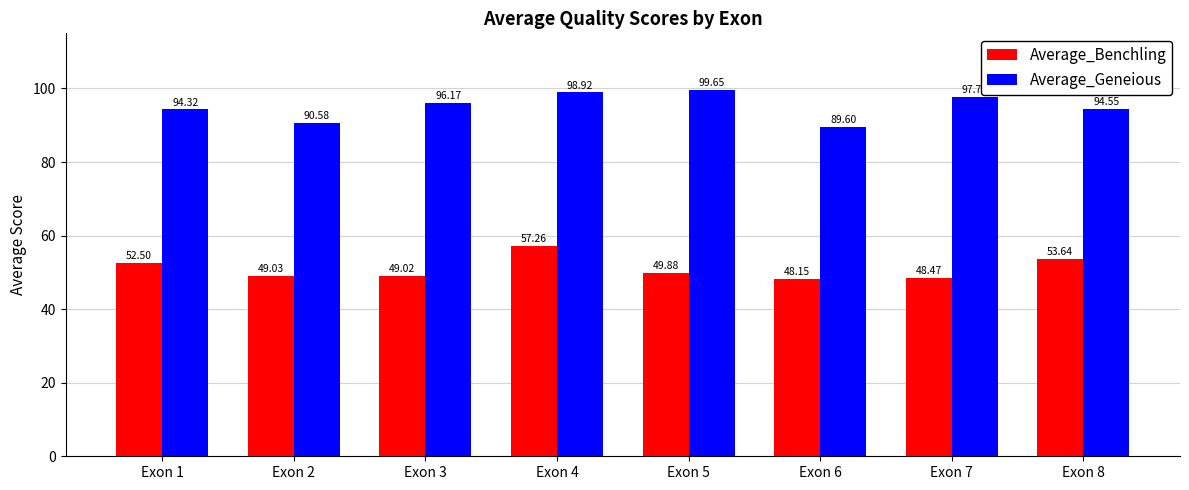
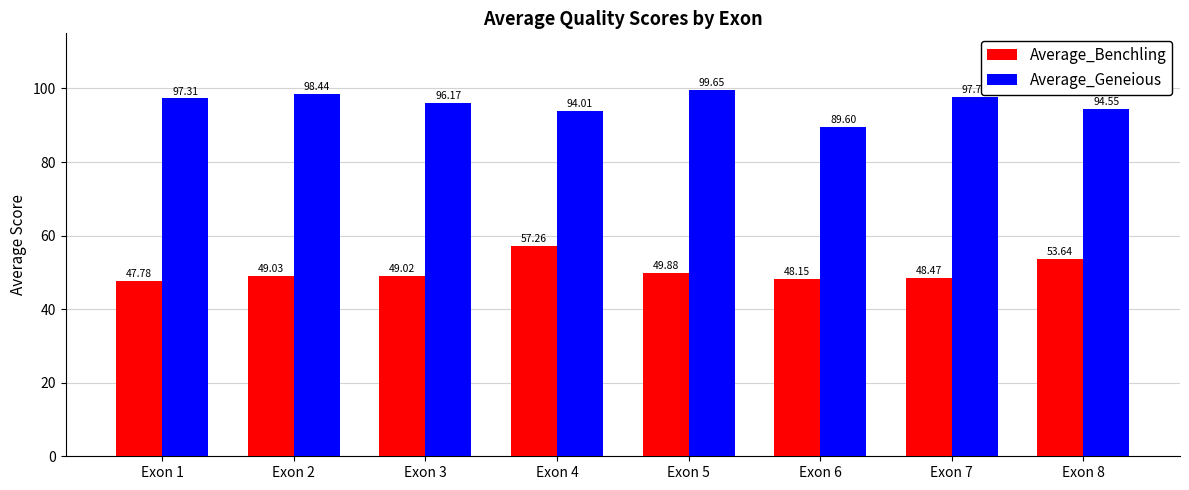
Average_Benchling, Exon 1: 52.50 -> 47.78
Average_Geneious, Exon 1: 94.32 -> 97.31
Average_Geneious, Exon 2: 90.58 -> 98.44
Average_Geneious, Exon 4: 98.92 -> 94.01
